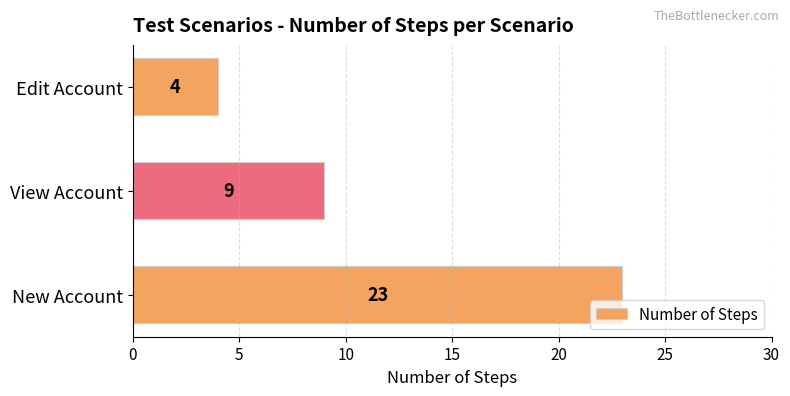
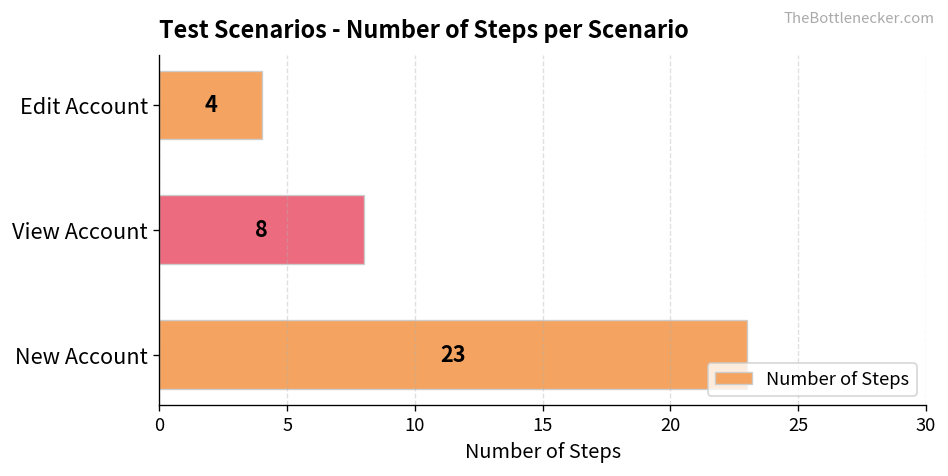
View Account: 9 -> 8
